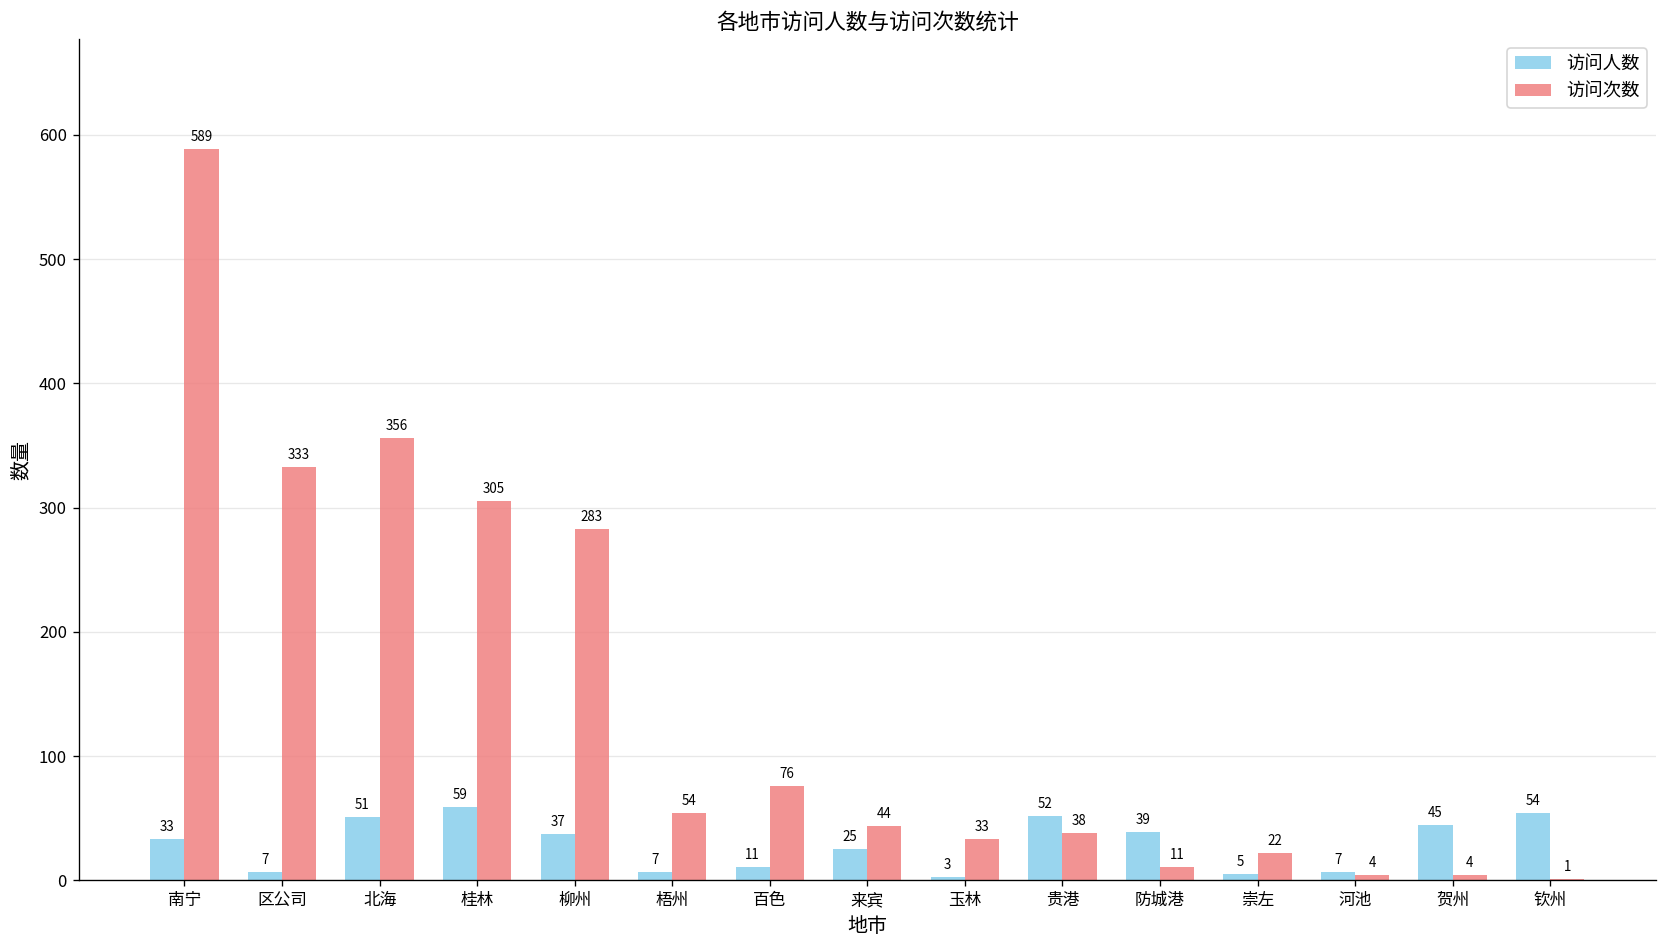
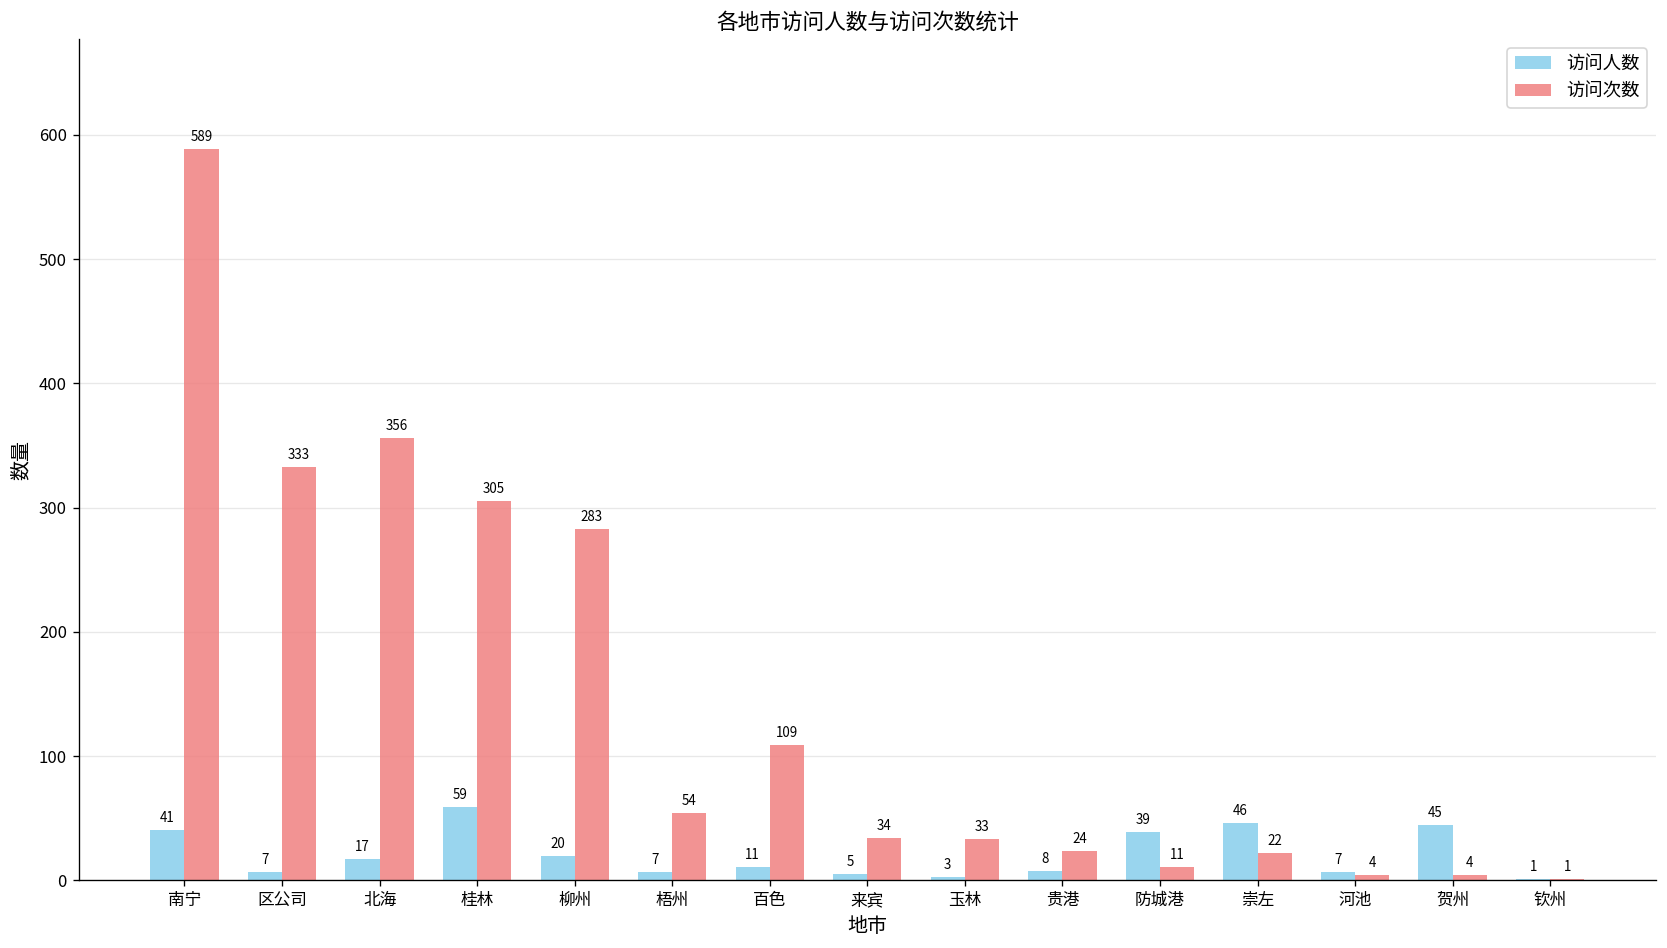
访问人数, 南宁: 33 -> 41
访问人数, 北海: 51 -> 17
访问人数, 柳州: 37 -> 20
访问次数, 百色: 76 -> 109
访问人数, 来宾: 25 -> 5
访问次数, 来宾: 44 -> 34
访问人数, 贵港: 52 -> 8
访问次数, 贵港: 38 -> 24
访问人数, 崇左: 5 -> 46
访问人数, 钦州: 54 -> 1
